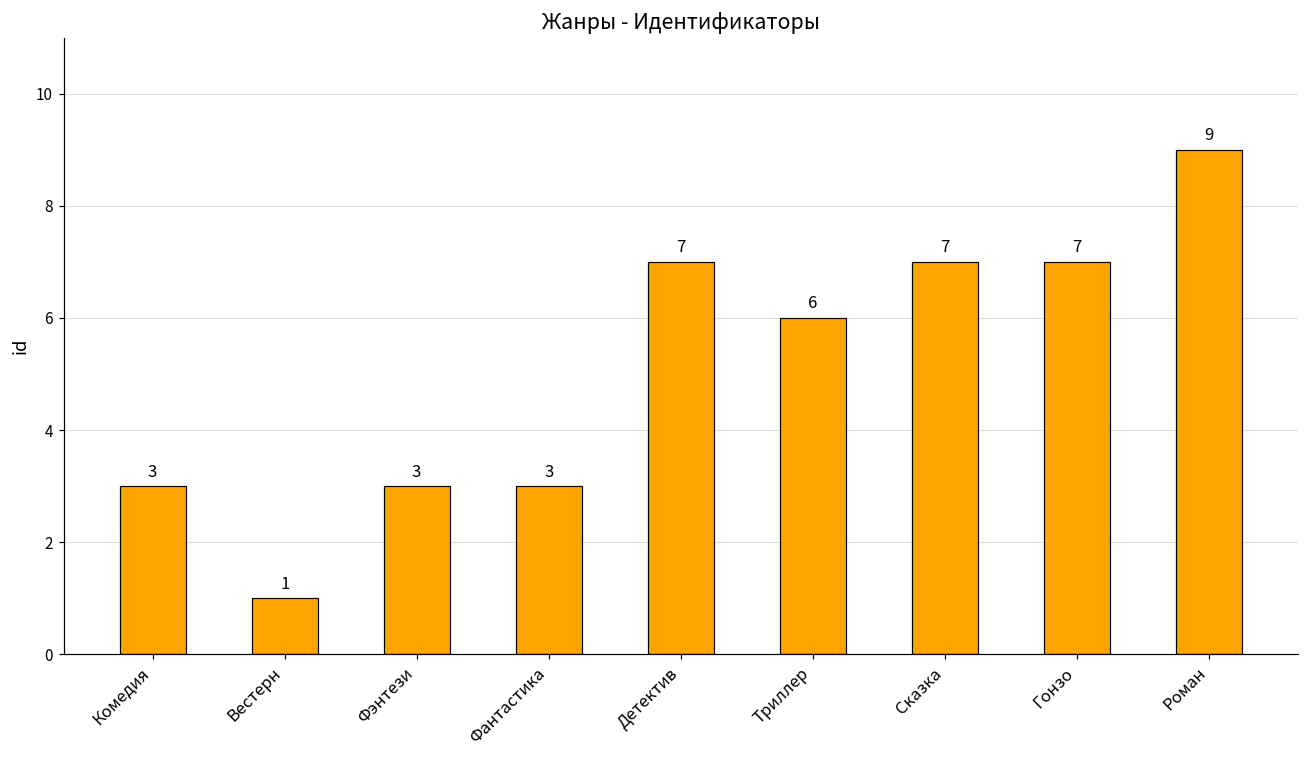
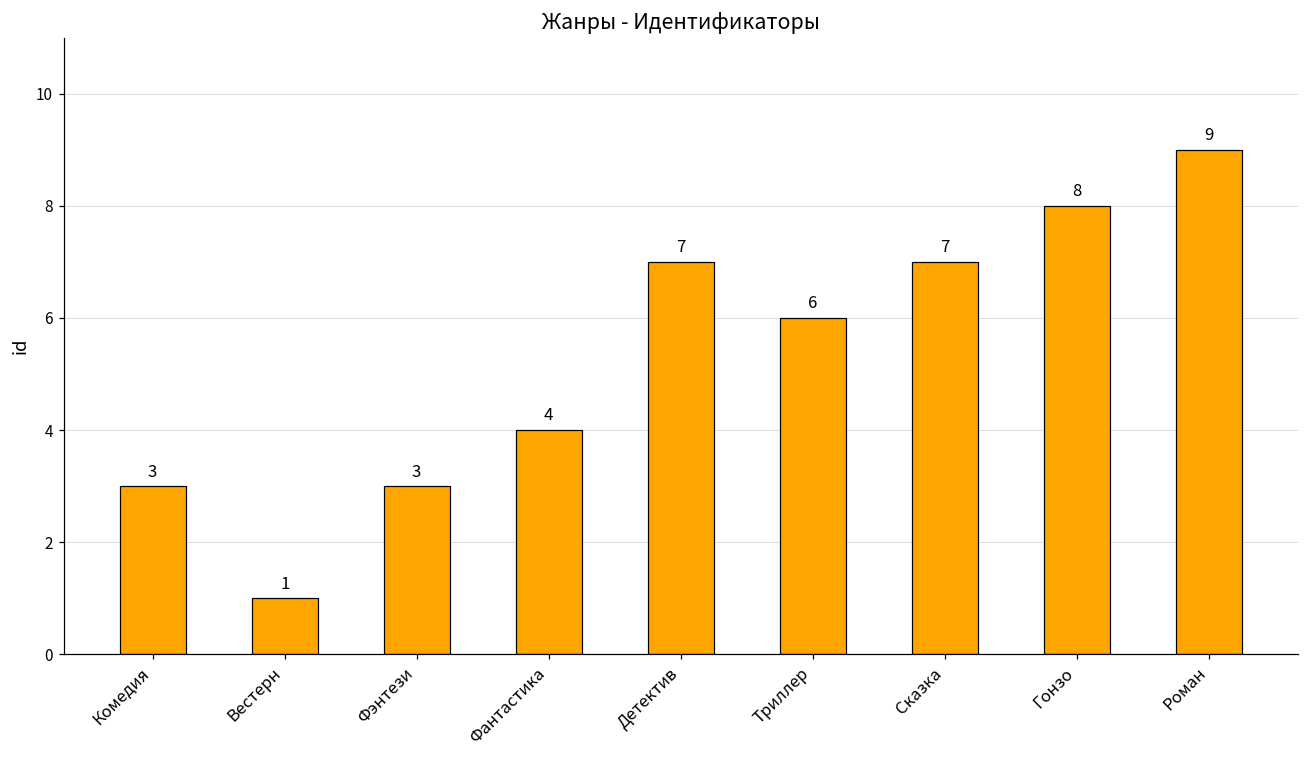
Фантастика: 3 -> 4
Гонзо: 7 -> 8
